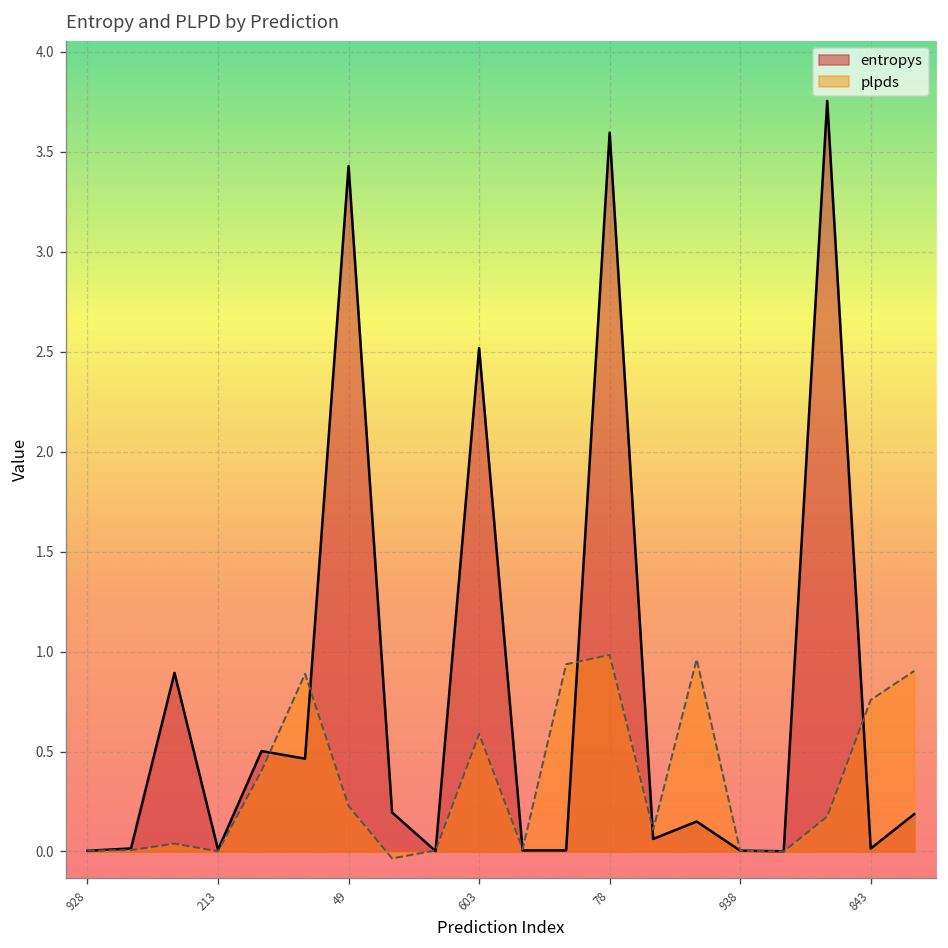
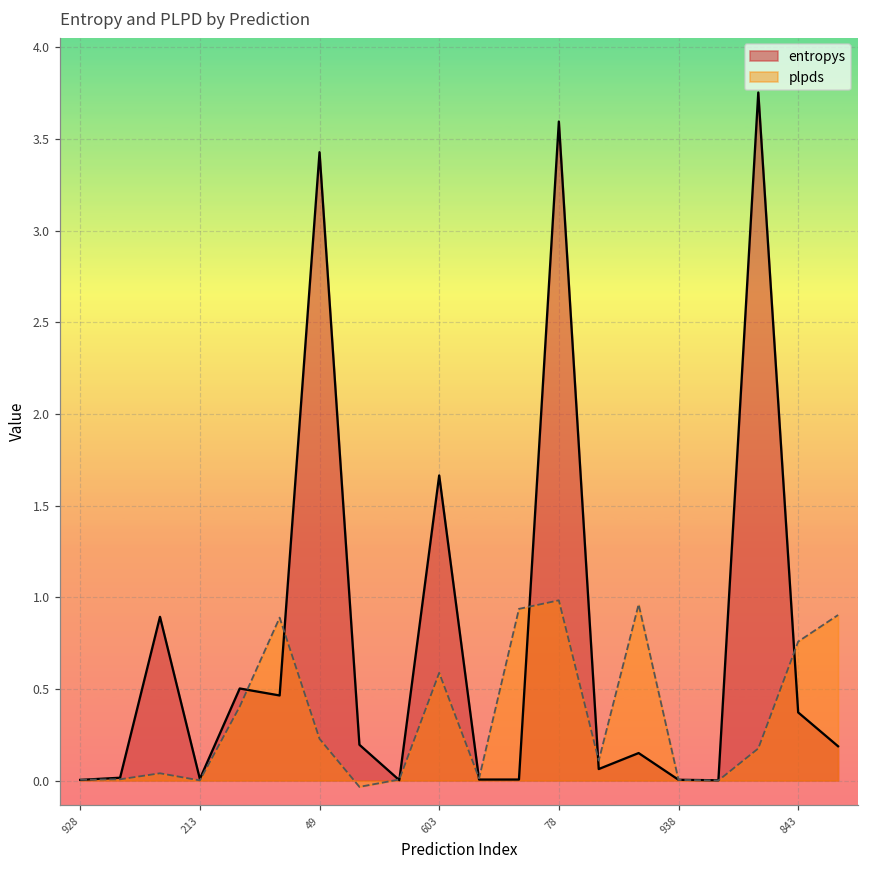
entropys, 603: 2.52 -> 1.66
entropys, 843: 0.01 -> 0.37
